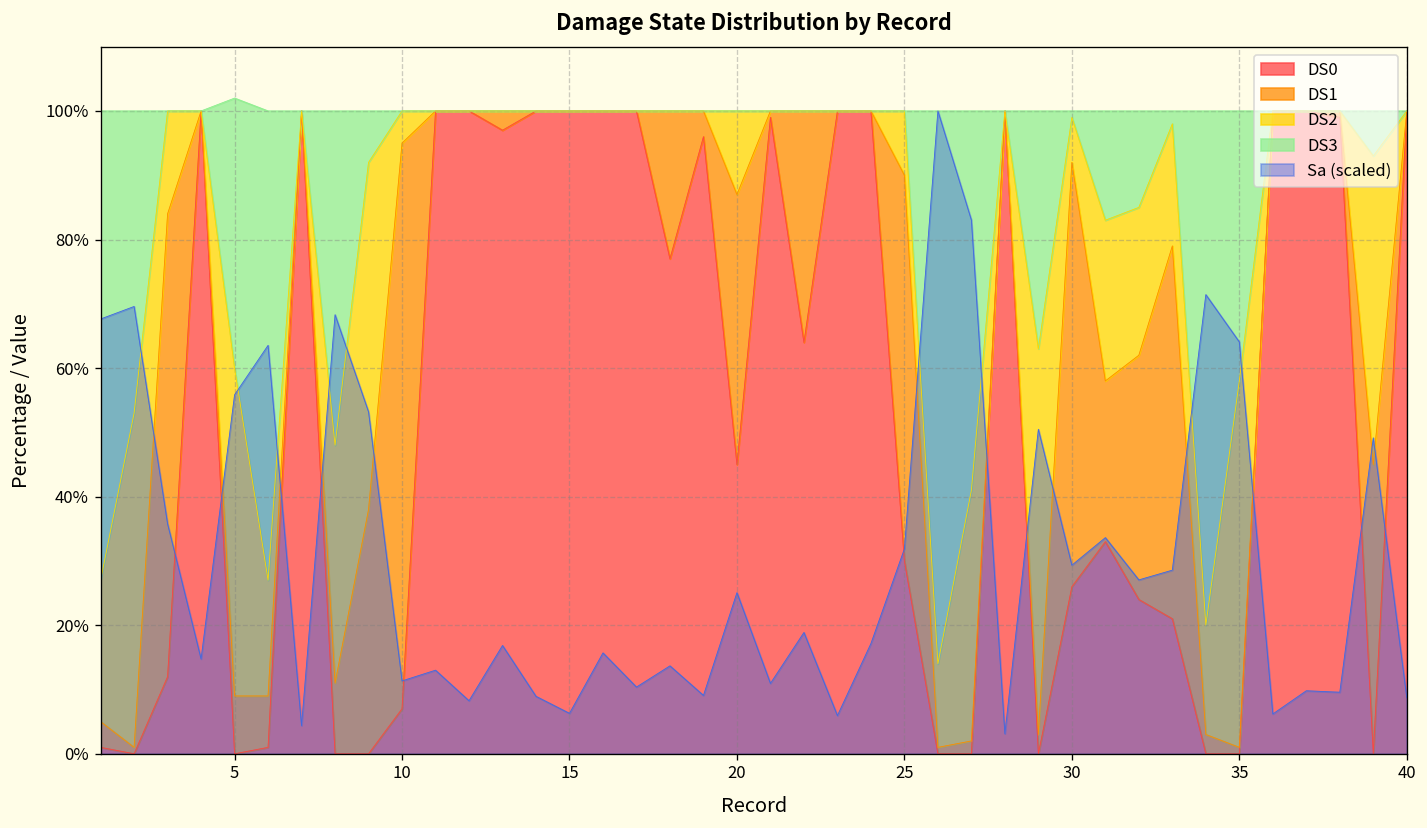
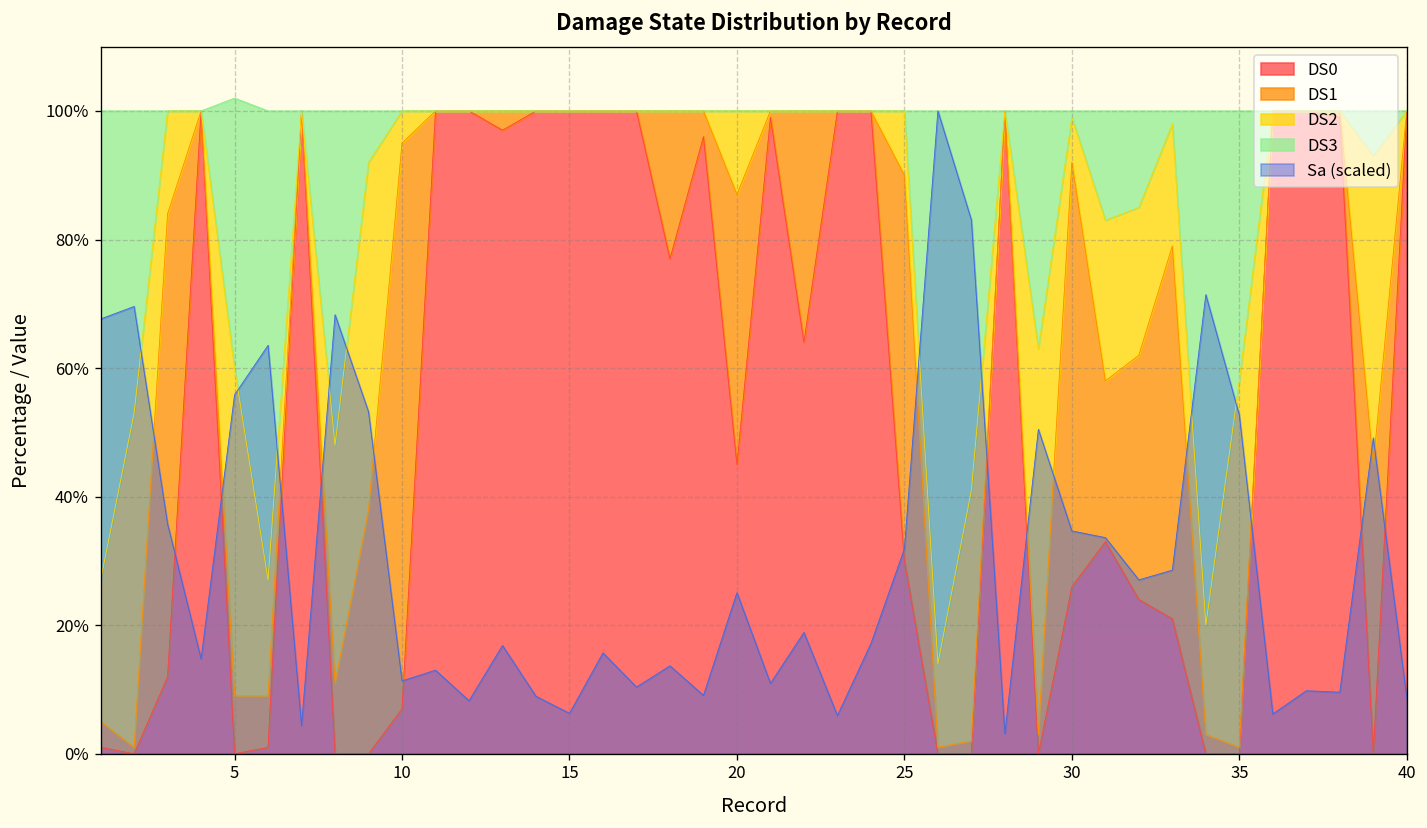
Sa (scaled), 30: 29% -> 35%
Sa (scaled), 35: 64% -> 53%
